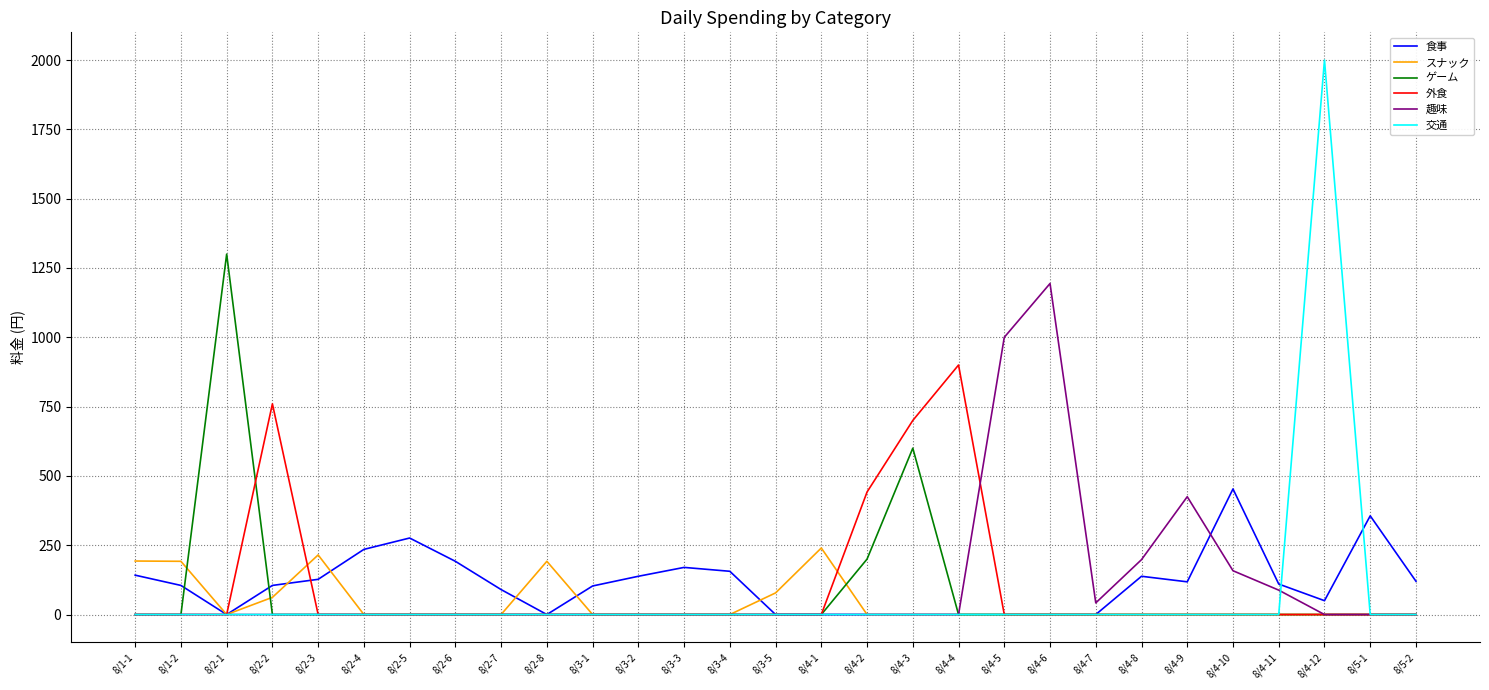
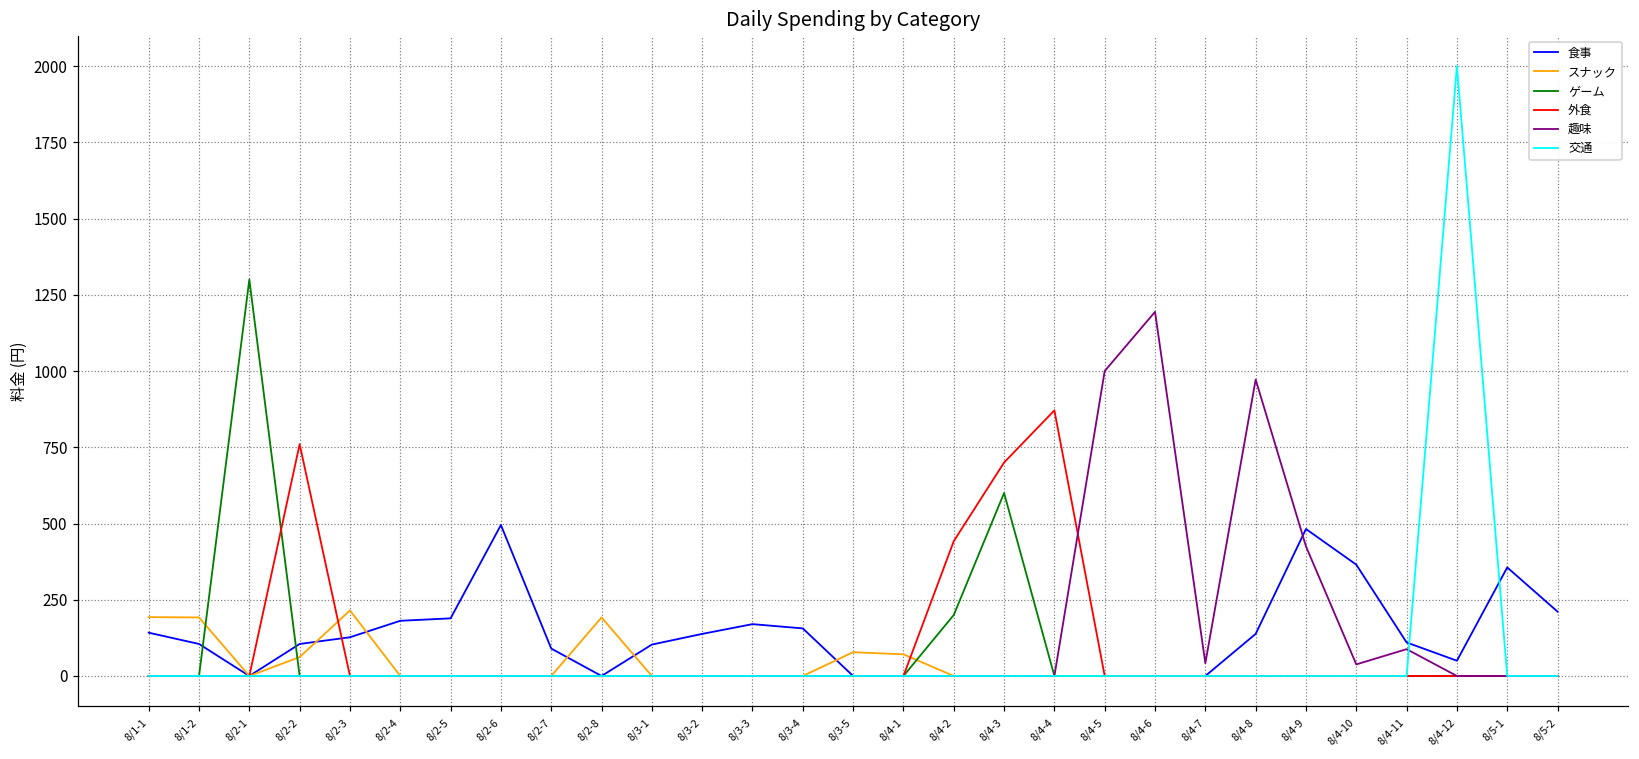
食事, 8/2-4: 240 -> 180
食事, 8/2-5: 280 -> 190
食事, 8/2-6: 190 -> 500
スナック, 8/4-1: 240 -> 70
外食, 8/4-4: 900 -> 870
趣味, 8/4-8: 200 -> 970
食事, 8/4-9: 120 -> 480
食事, 8/4-10: 450 -> 370
趣味, 8/4-10: 160 -> 40
食事, 8/5-2: 120 -> 210
